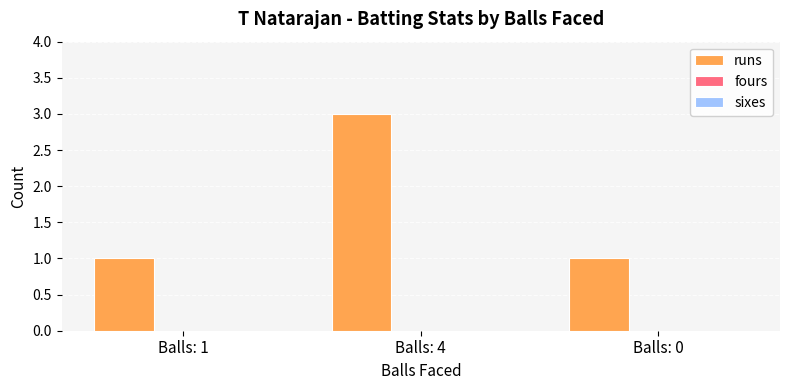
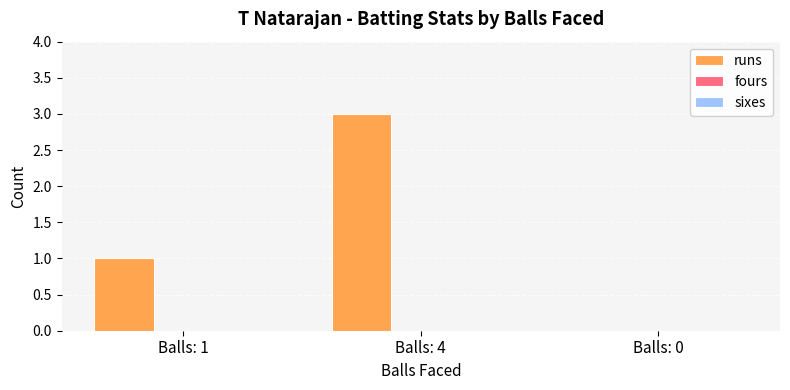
runs, Balls: 0: 1 -> 0
